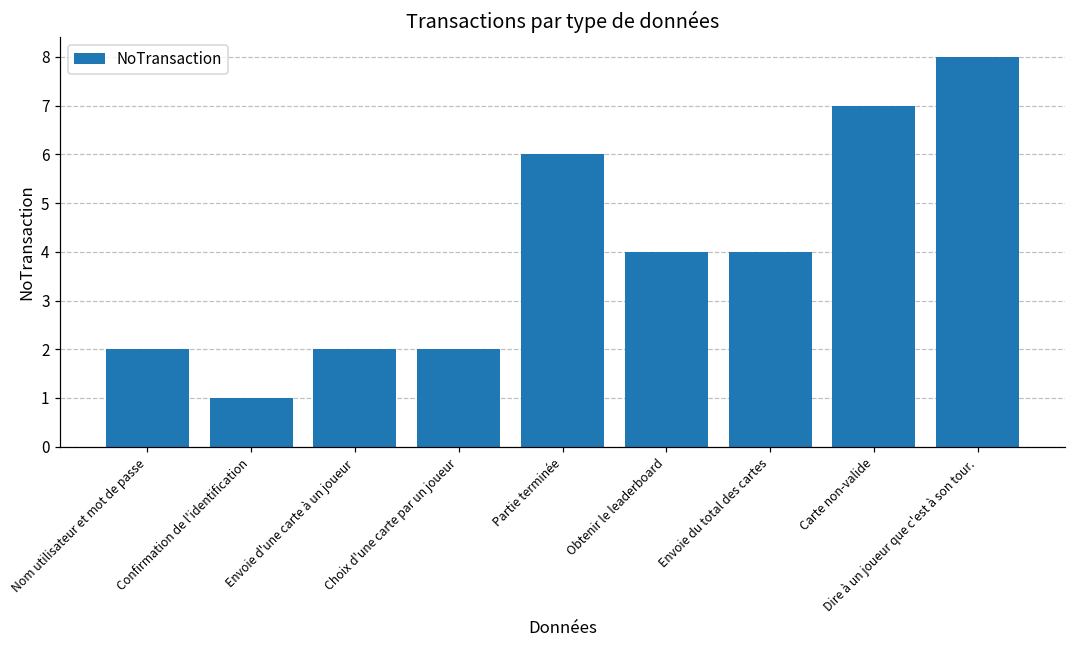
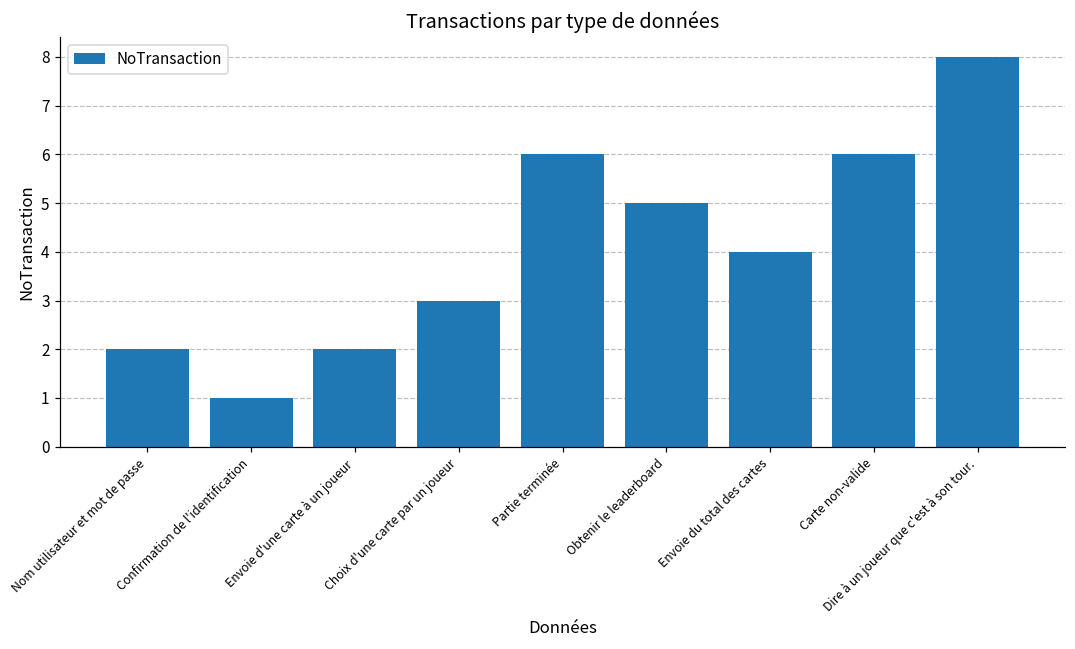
Choix d'une carte par un joueur: 2 -> 3
Obtenir le leaderboard: 4 -> 5
Carte non-valide: 7 -> 6
